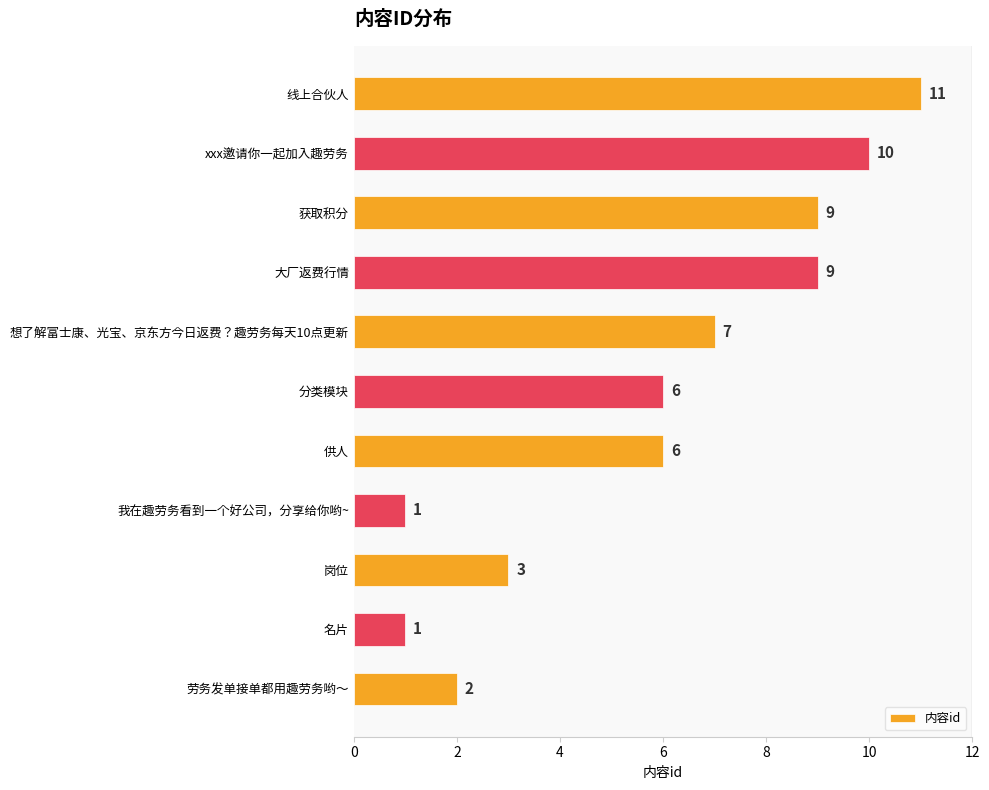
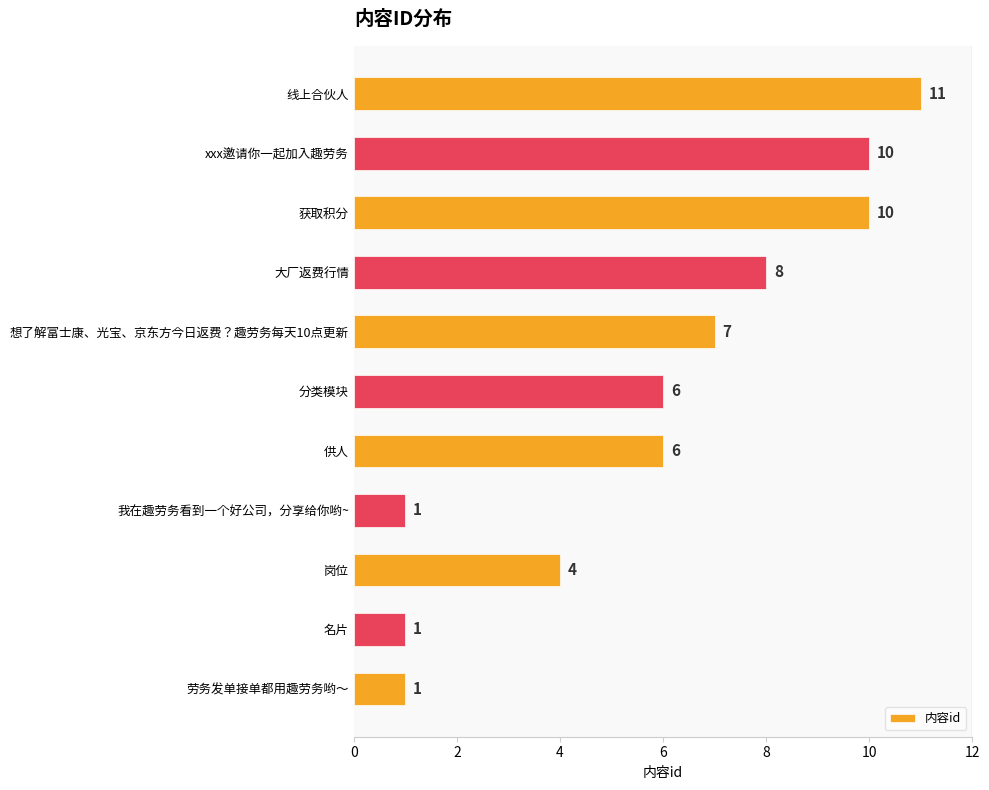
获取积分: 9 -> 10
大厂返费行情: 9 -> 8
岗位: 3 -> 4
劳务发单接单都用趣劳务哟～: 2 -> 1
